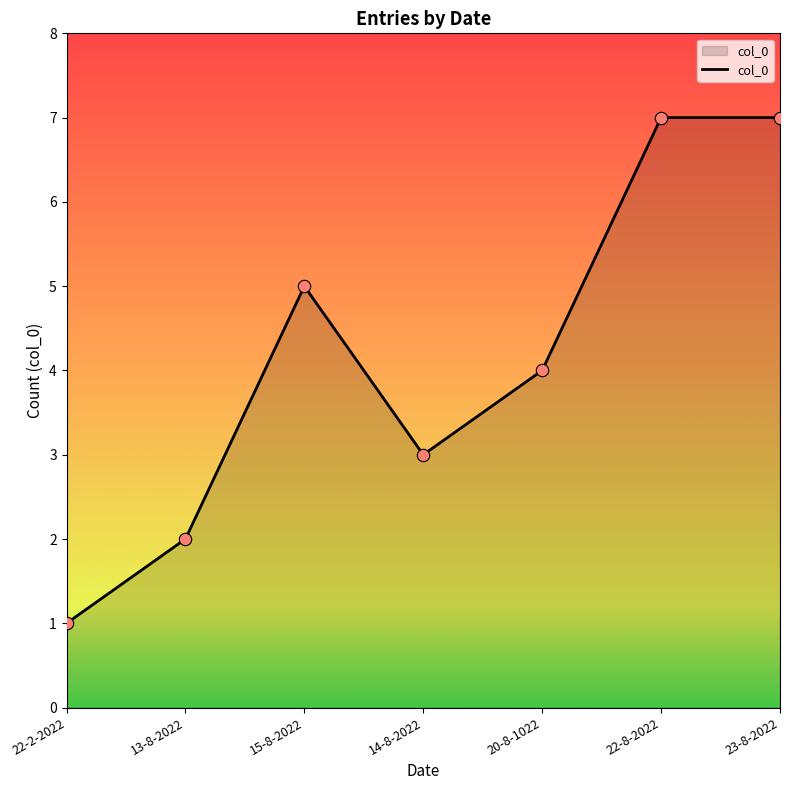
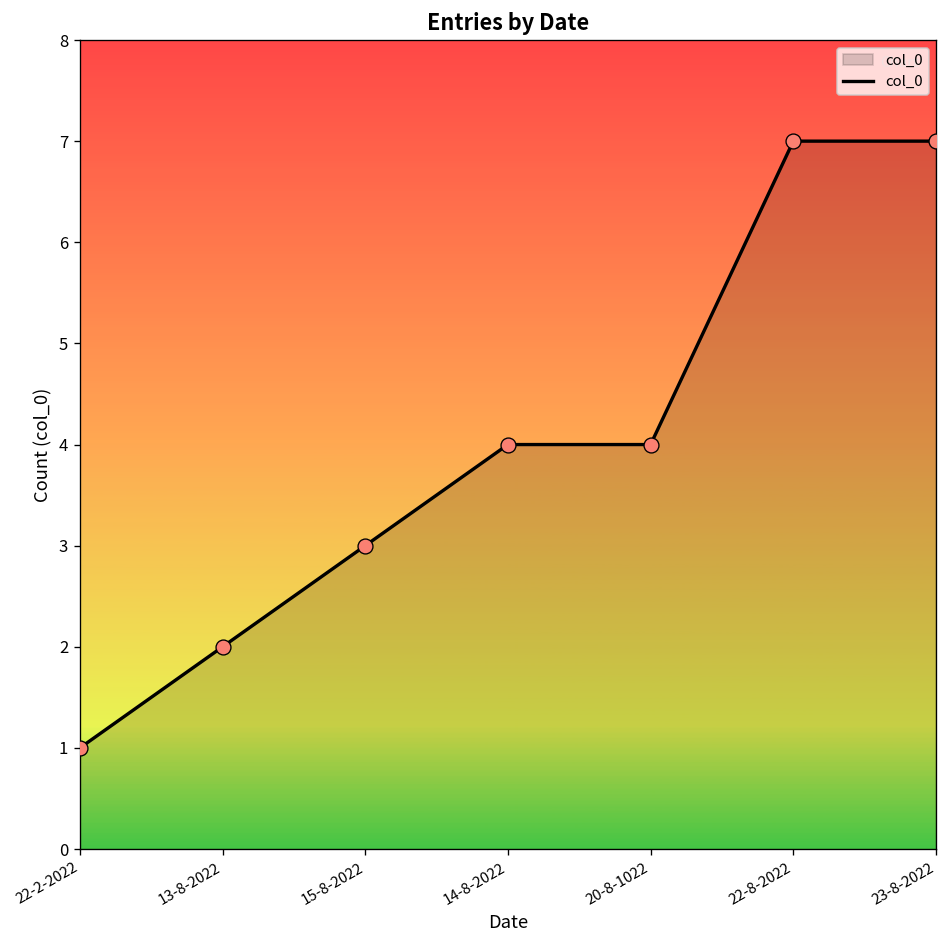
15-8-2022: 5 -> 3
14-8-2022: 3 -> 4
